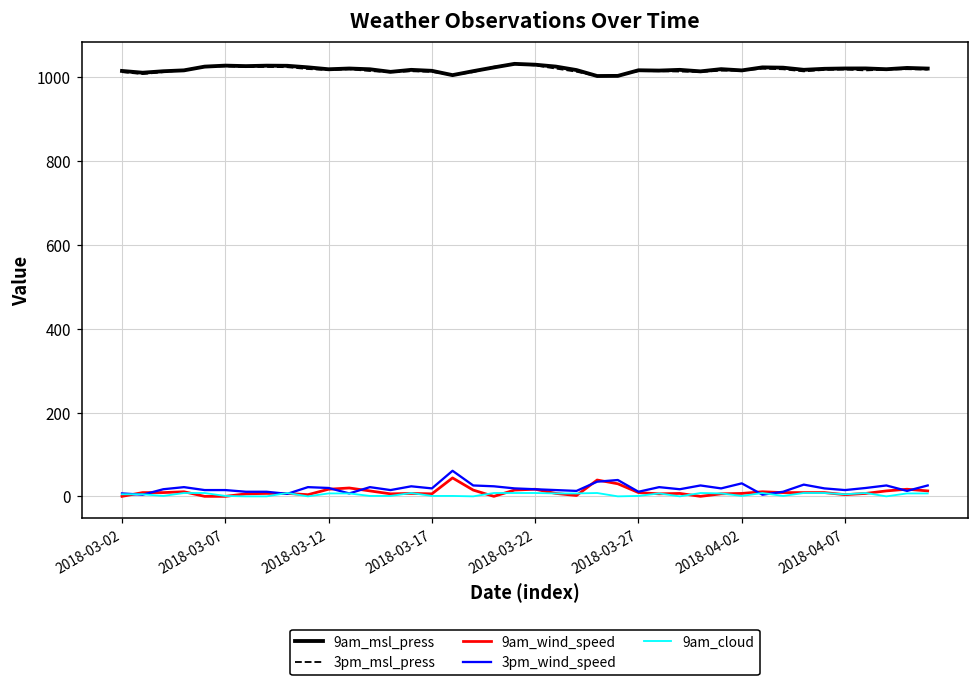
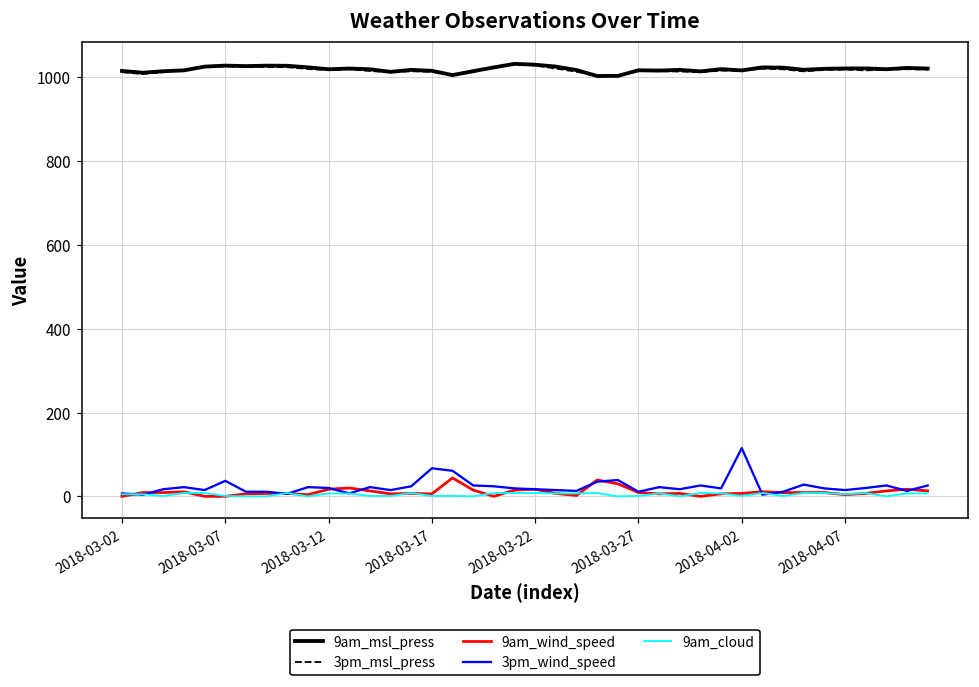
3pm_wind_speed, 2018-03-07: 20 -> 40
3pm_wind_speed, 2018-03-17: 20 -> 70
3pm_wind_speed, 2018-04-02: 30 -> 120
